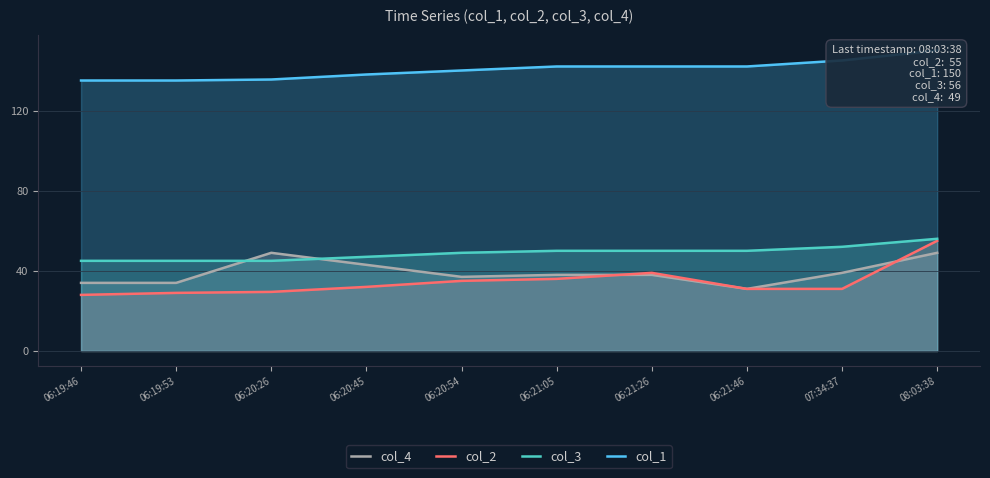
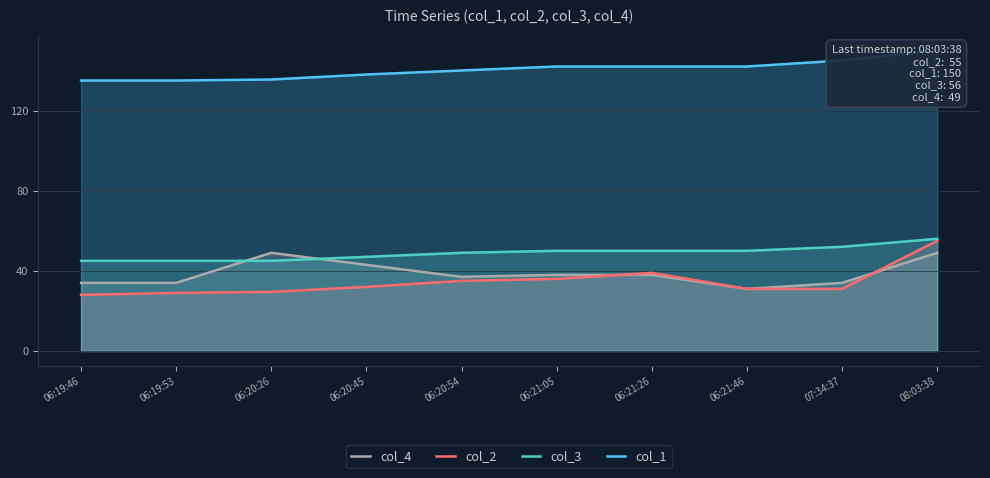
col_4, 07:34:37: 39 -> 34
